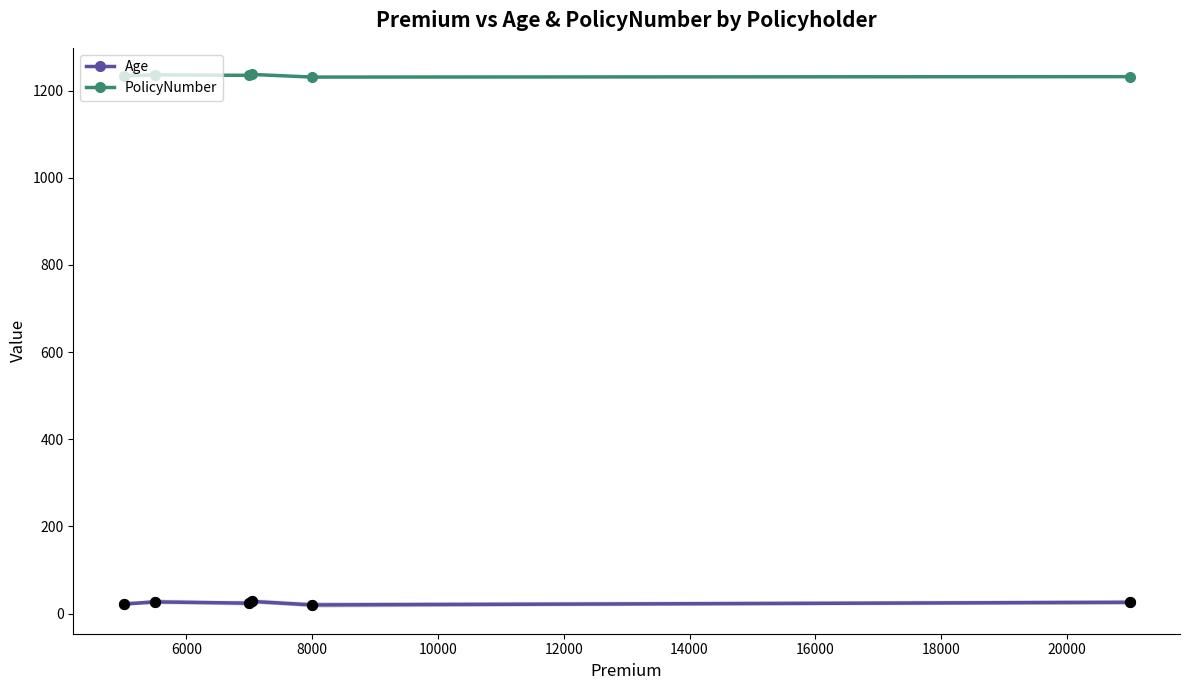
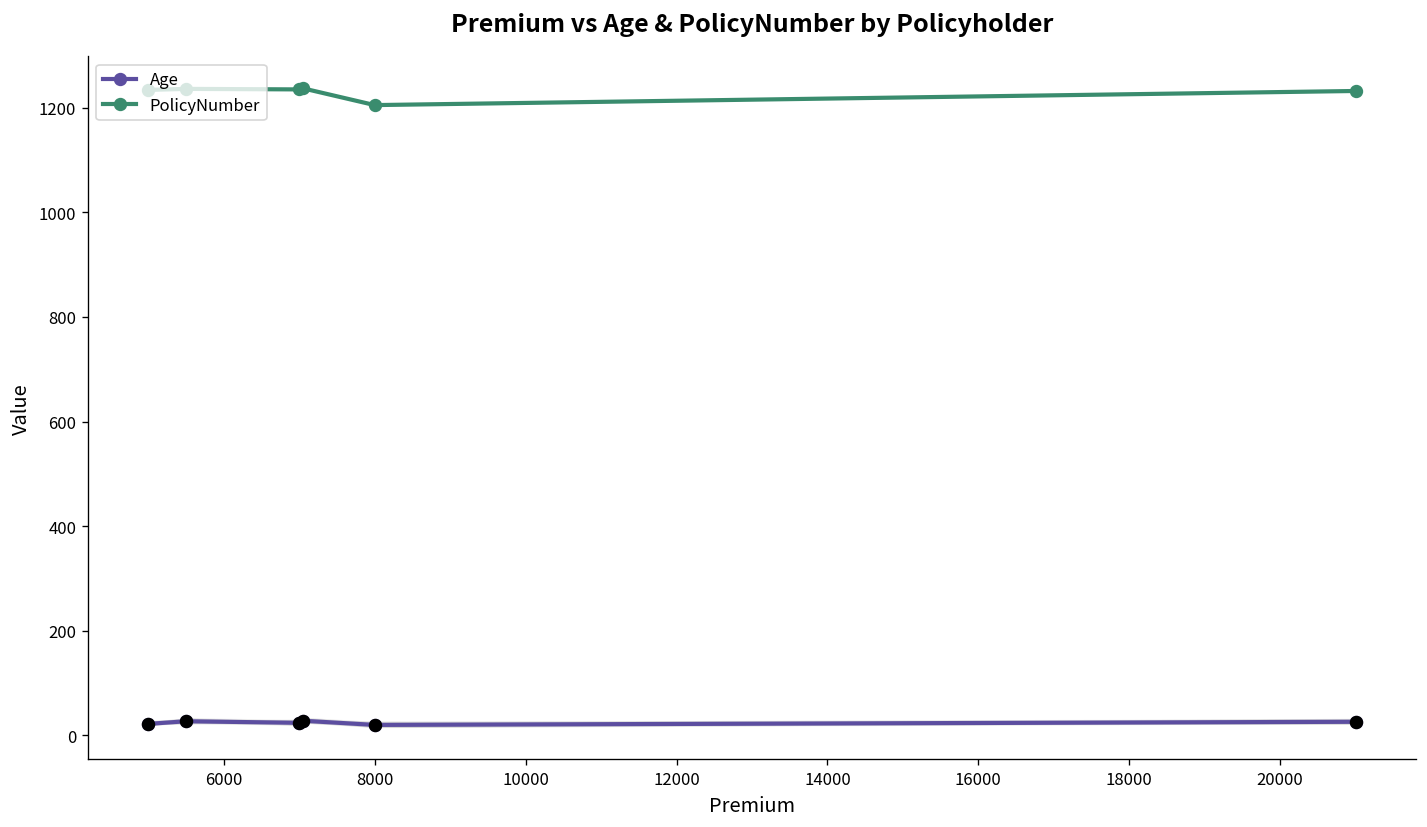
PolicyNumber, 8000: 1230 -> 1210
